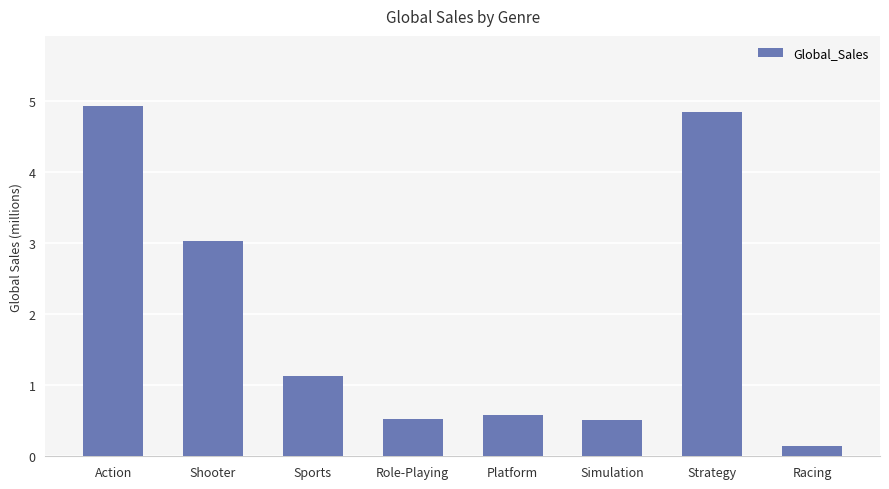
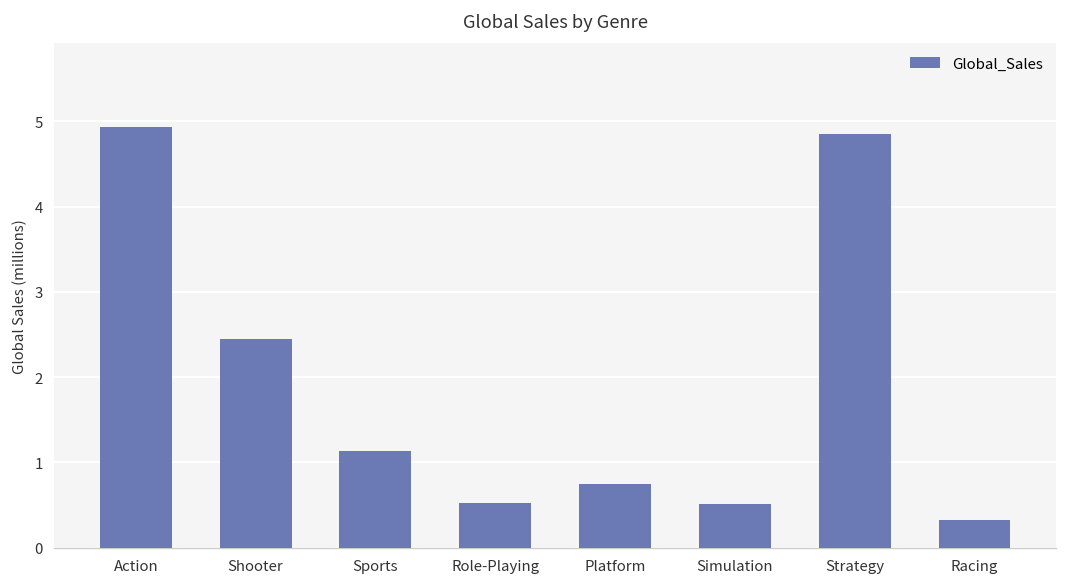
Shooter: 3.0 -> 2.5
Platform: 0.6 -> 0.8
Racing: 0.1 -> 0.3
